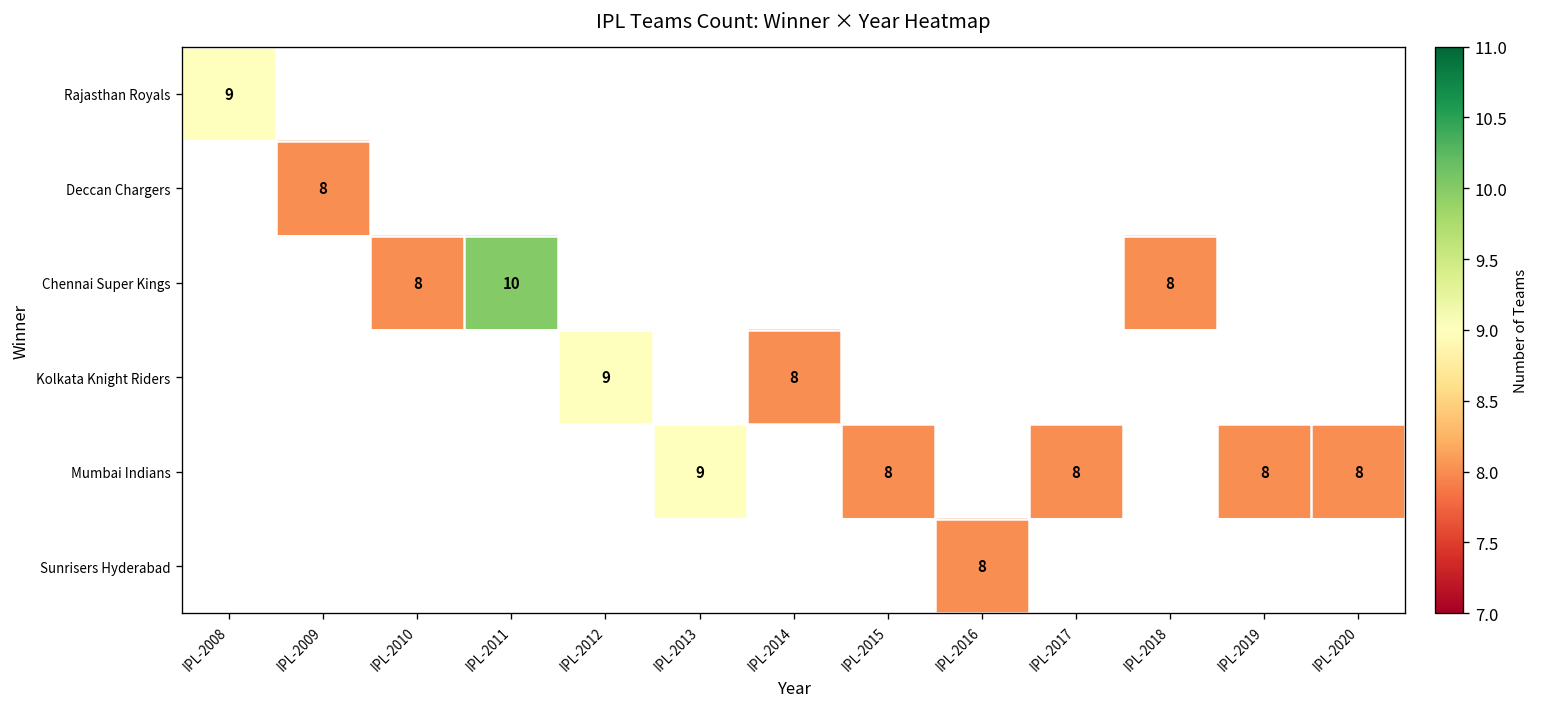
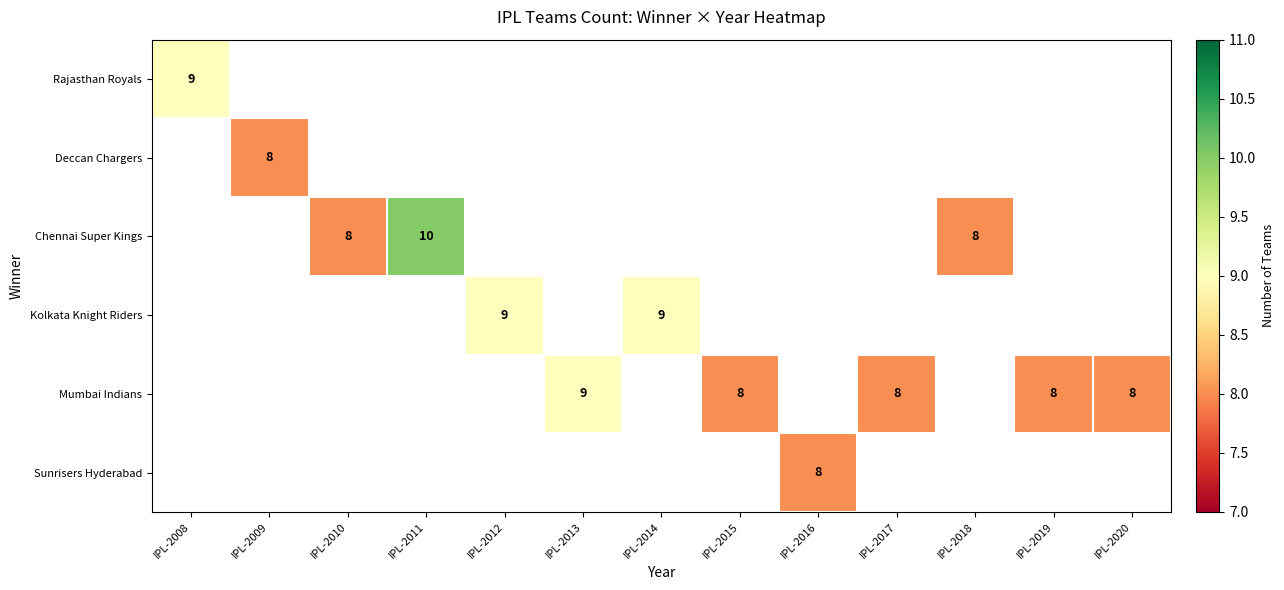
Kolkata Knight Riders, IPL-2014: 8 -> 9
